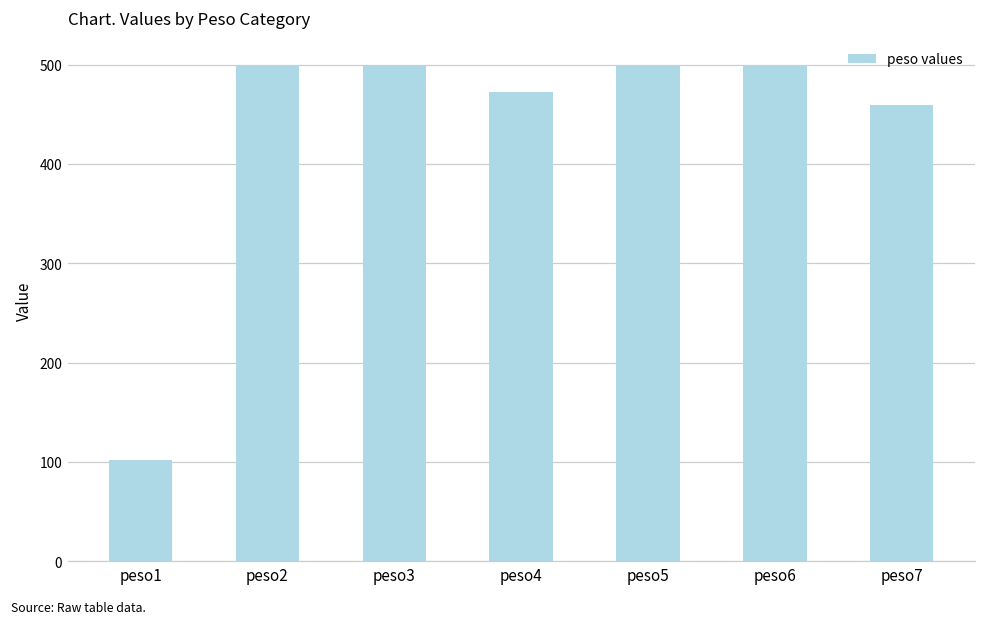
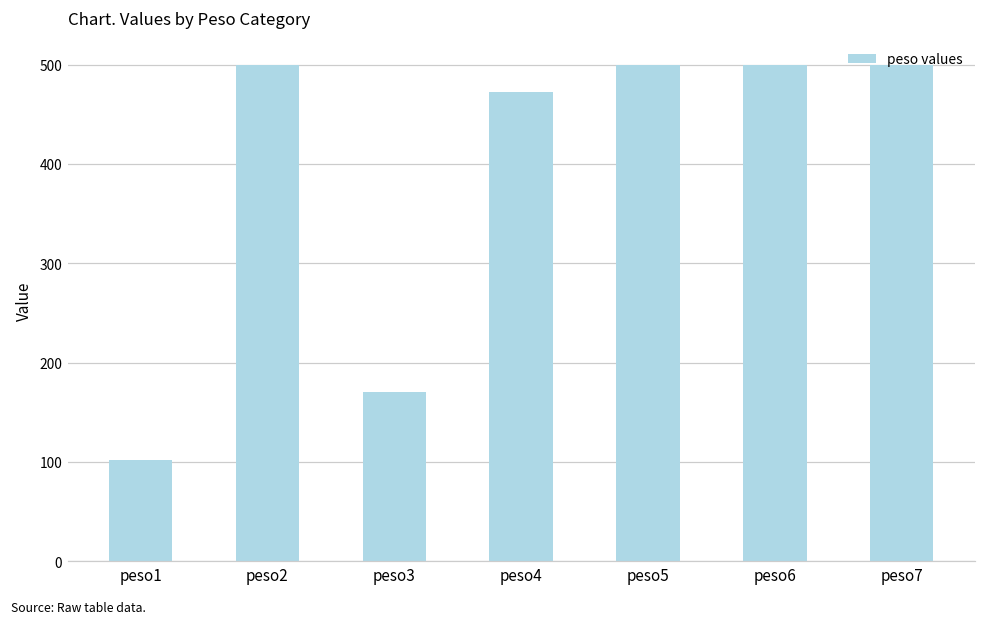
peso3: 500 -> 170
peso7: 460 -> 500
